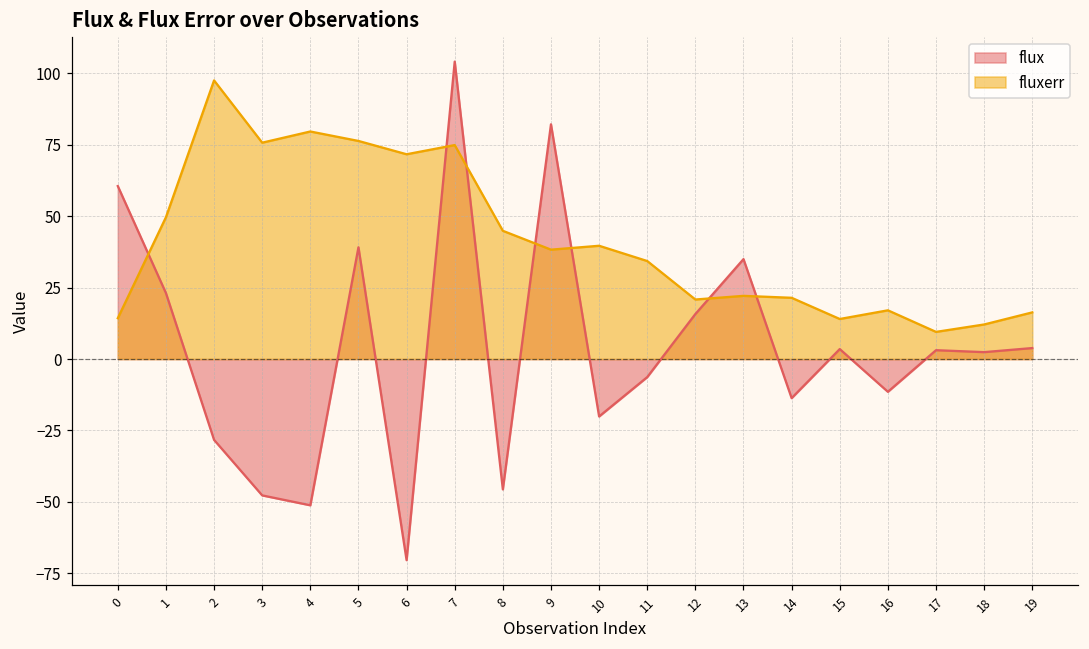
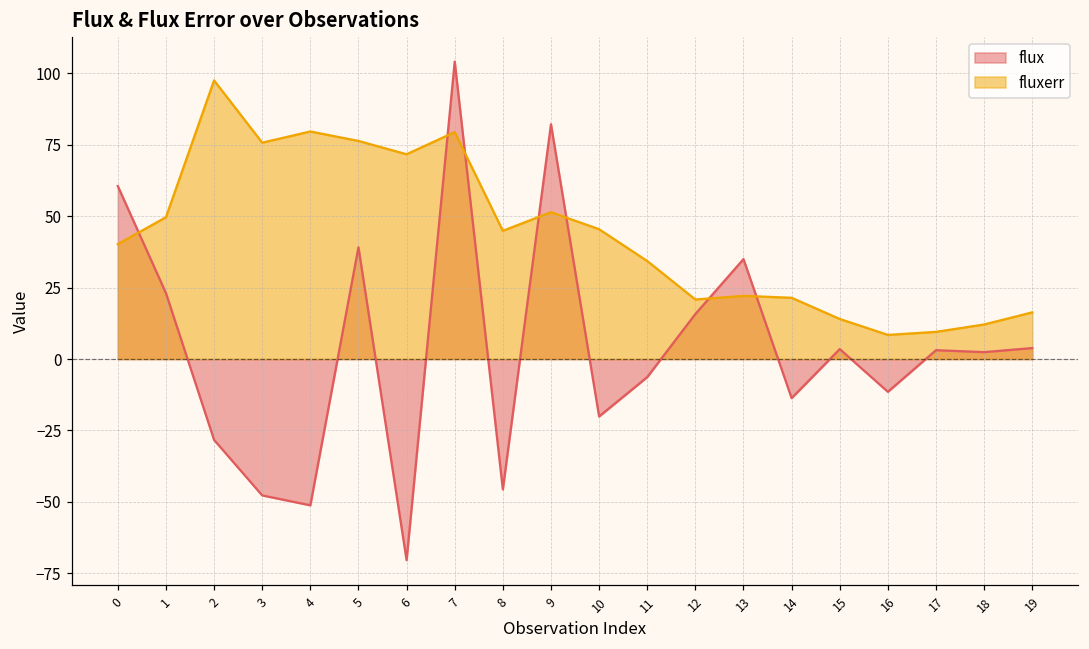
fluxerr, 0: 14 -> 40
fluxerr, 7: 75 -> 79
fluxerr, 9: 38 -> 51
fluxerr, 10: 40 -> 45
fluxerr, 16: 17 -> 8
